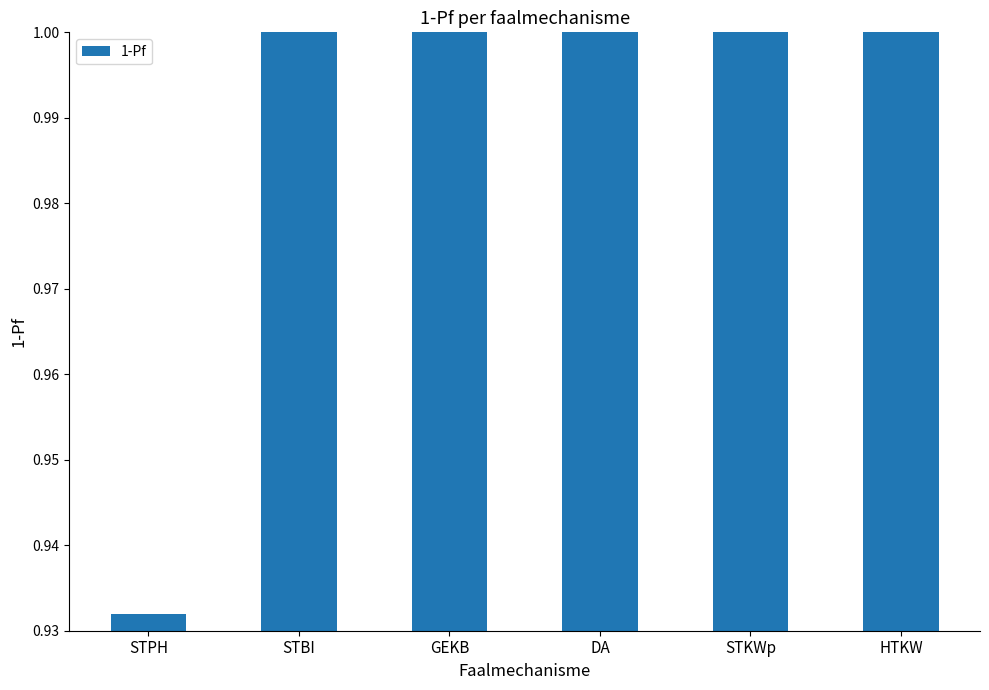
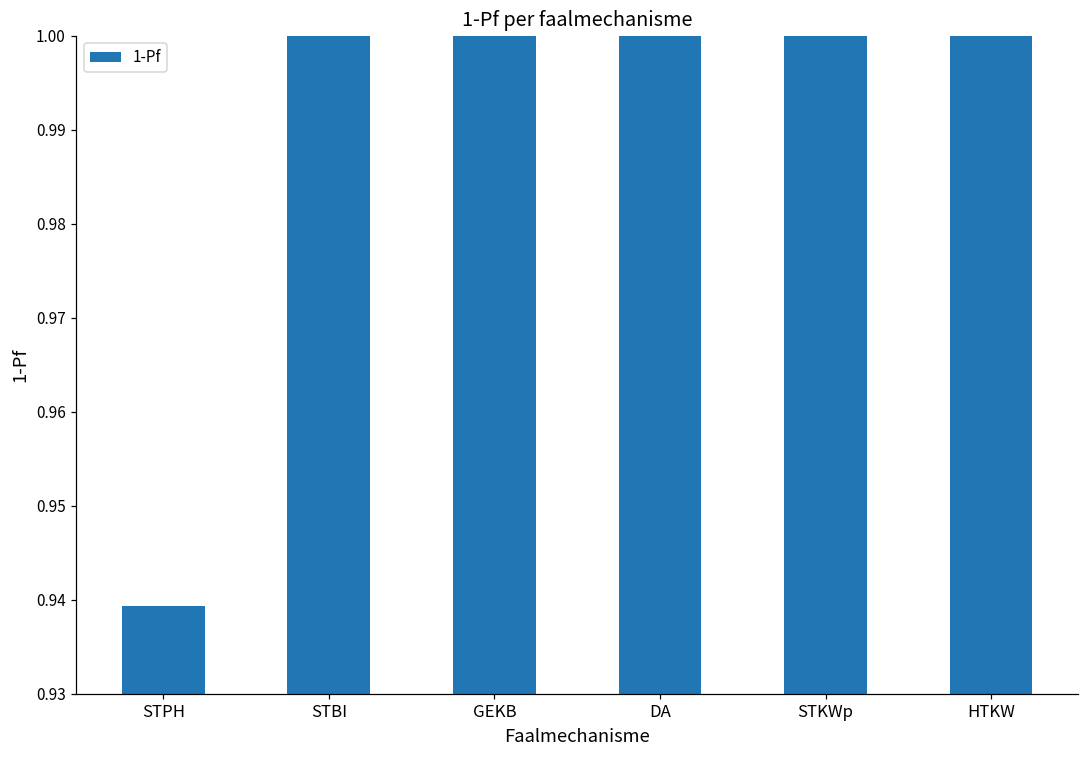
STPH: 0.932 -> 0.939
